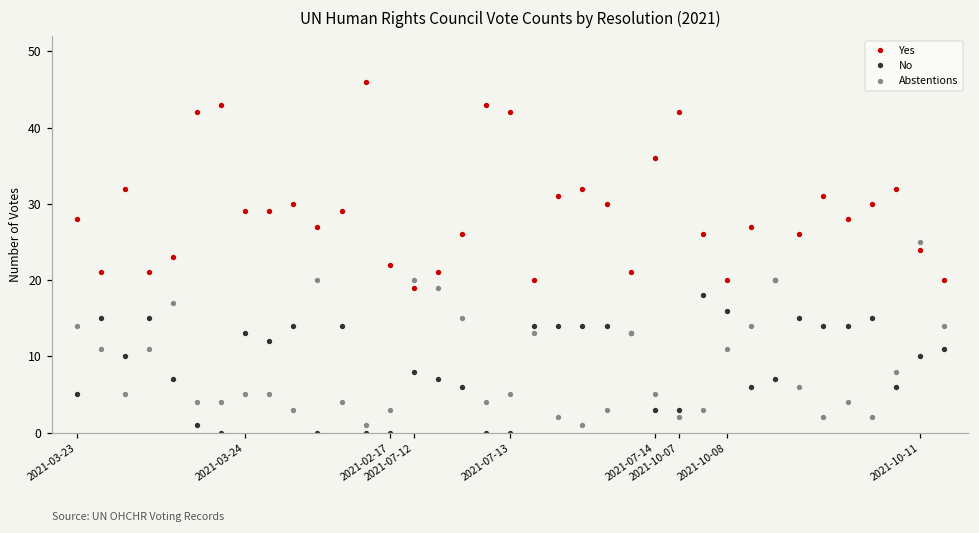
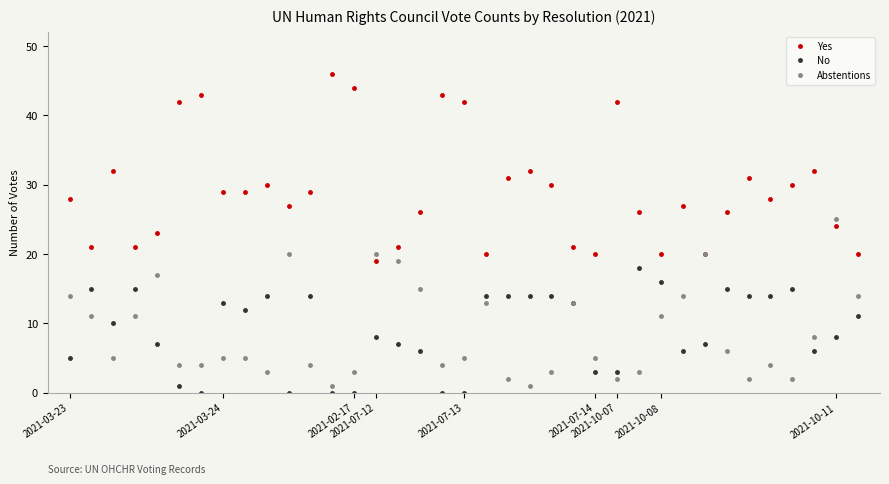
Yes, 2021-02-17: 22 -> 44
Yes, 2021-07-14: 36 -> 20
No, 2021-10-11: 10 -> 8
